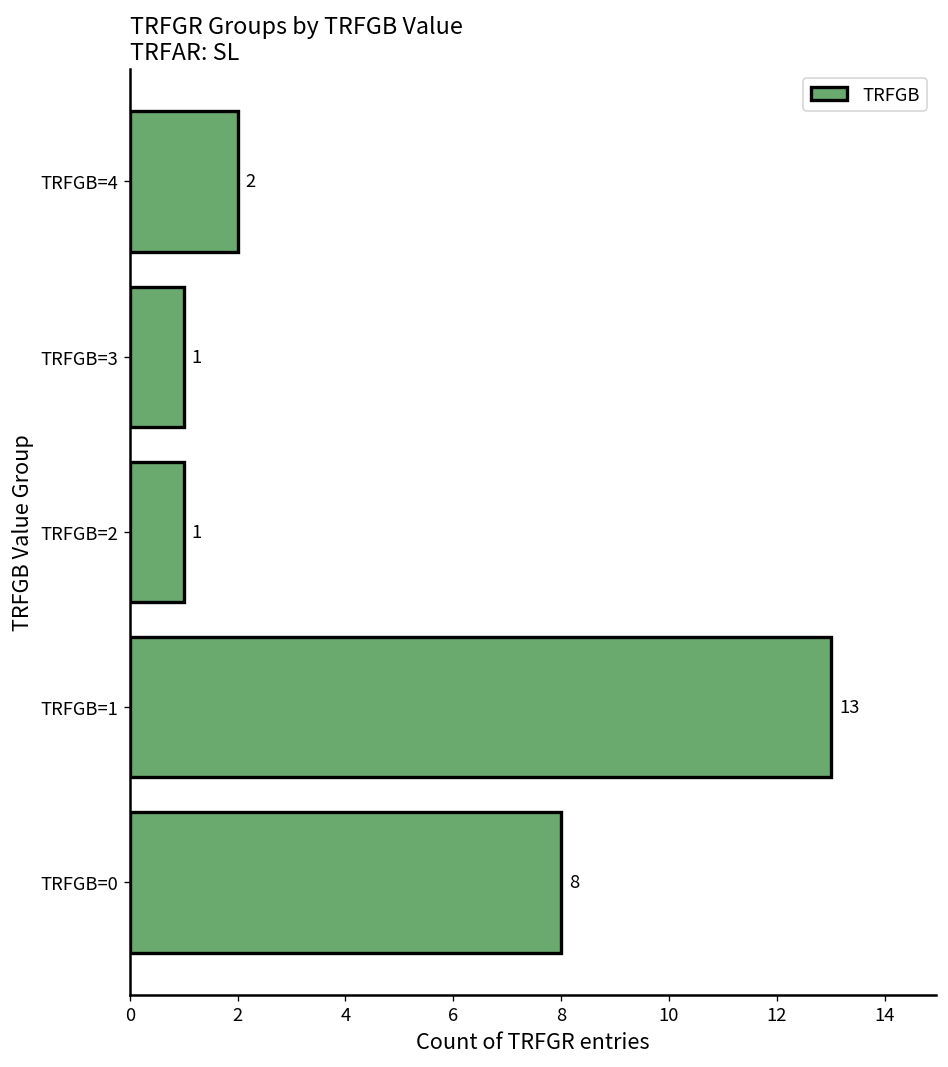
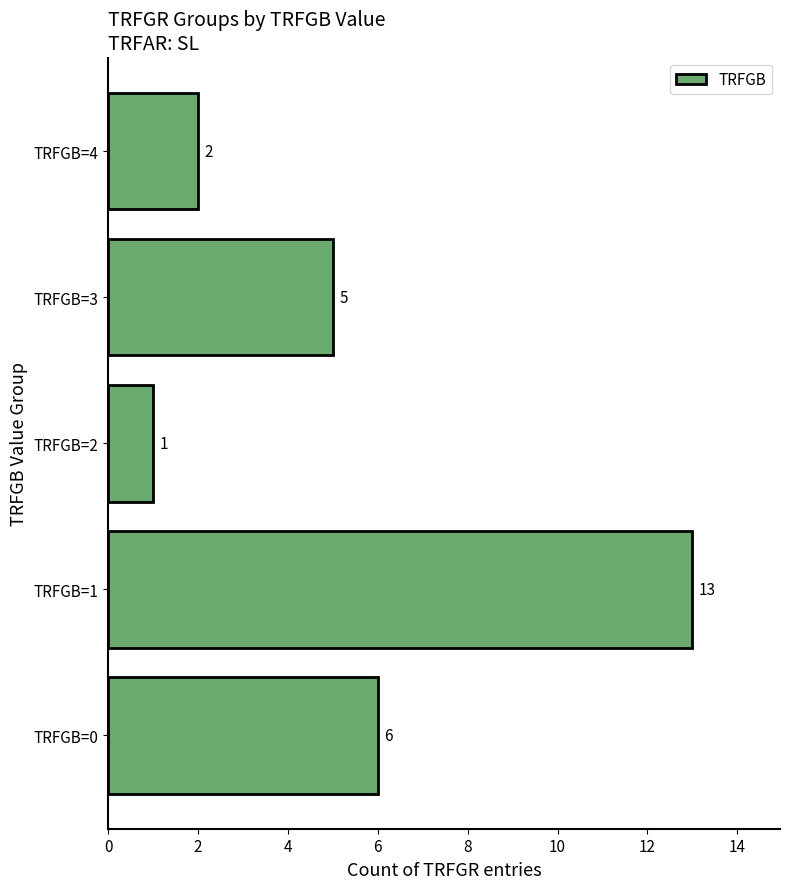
TRFGB=3: 1 -> 5
TRFGB=0: 8 -> 6
